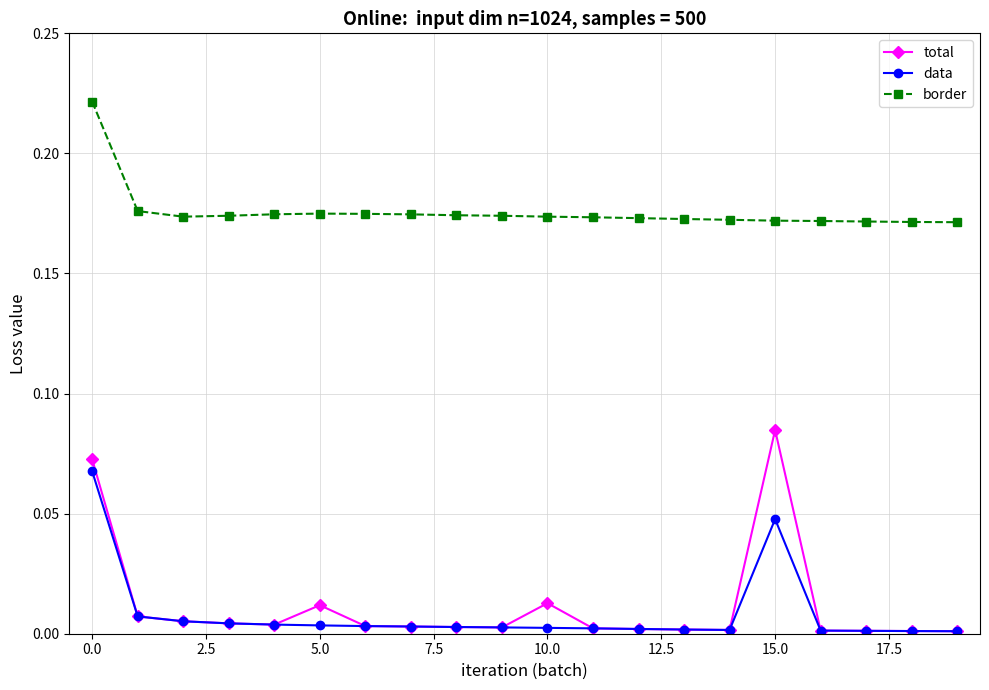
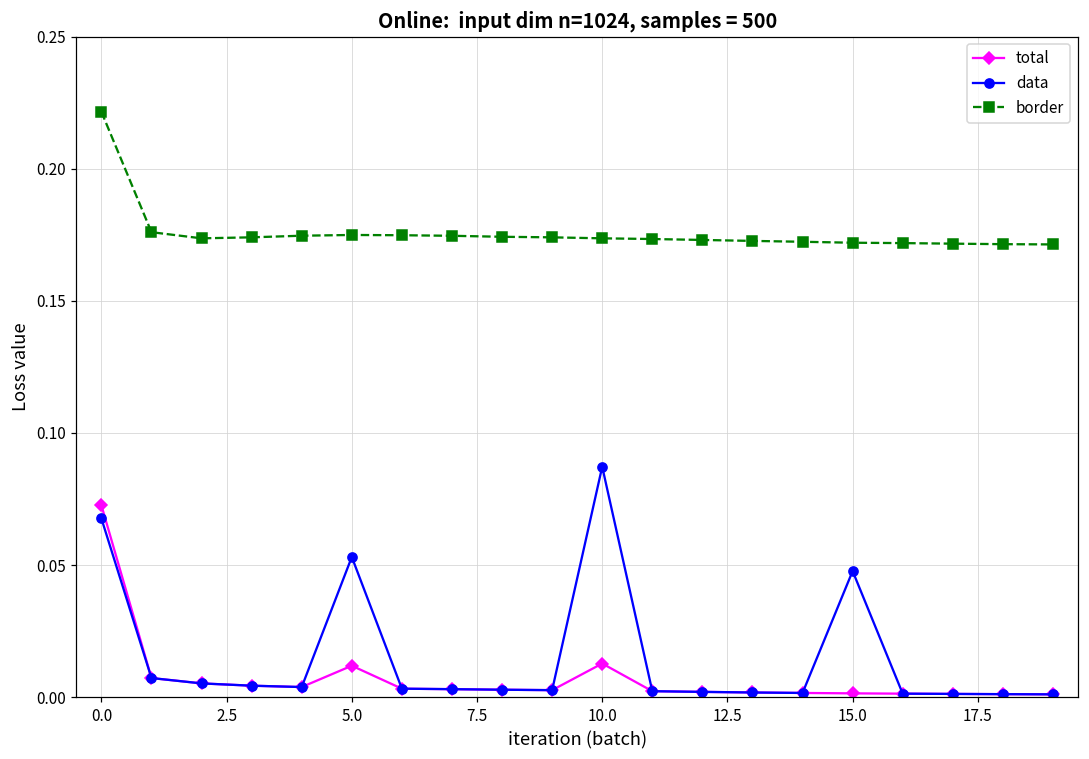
data, 5.0: 0.003 -> 0.053
data, 10.0: 0.002 -> 0.087
total, 15.0: 0.085 -> 0.001
